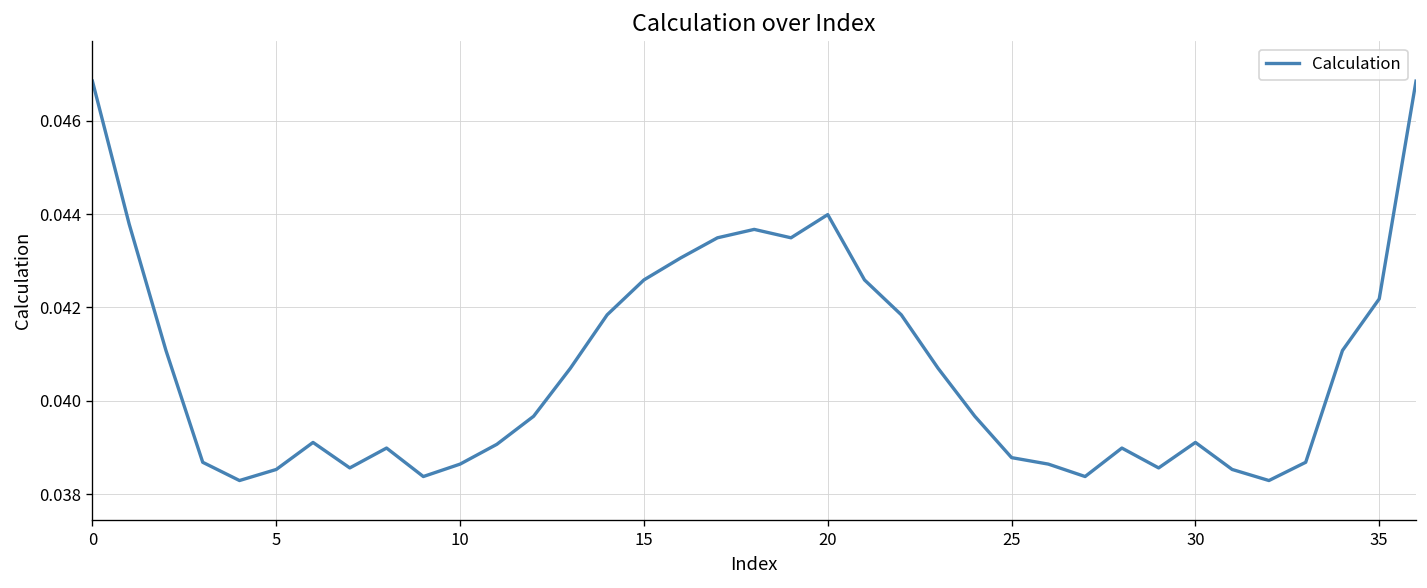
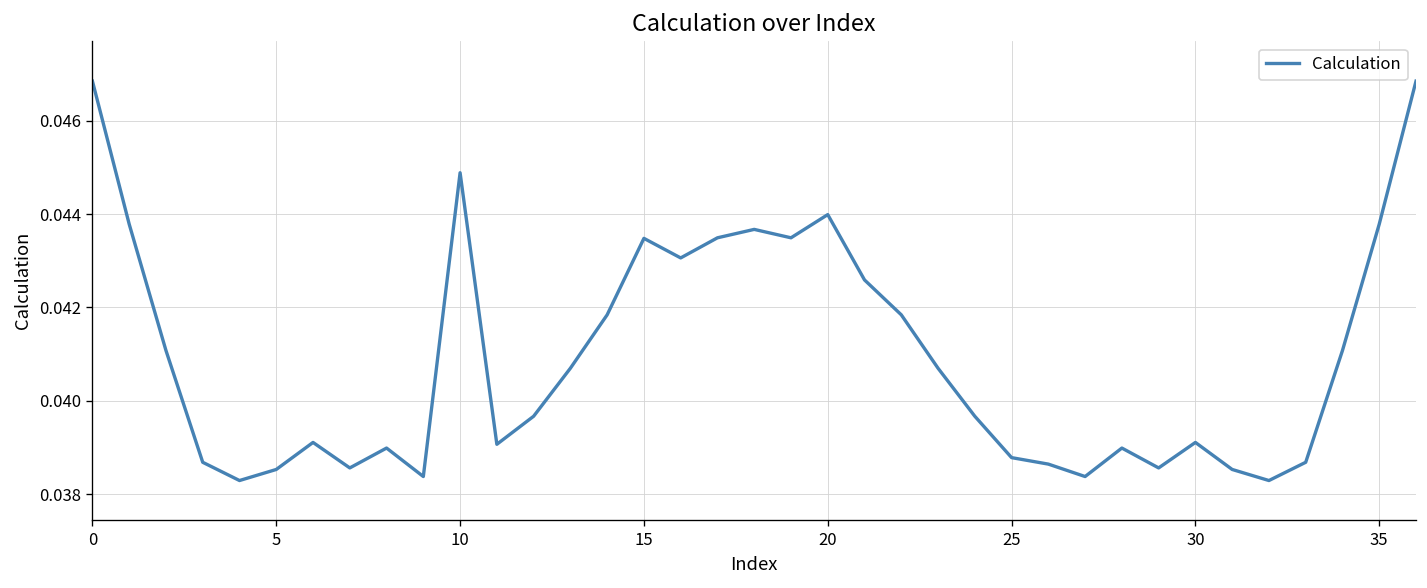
10: 0.0386 -> 0.0449
15: 0.0426 -> 0.0435
35: 0.0422 -> 0.0438
